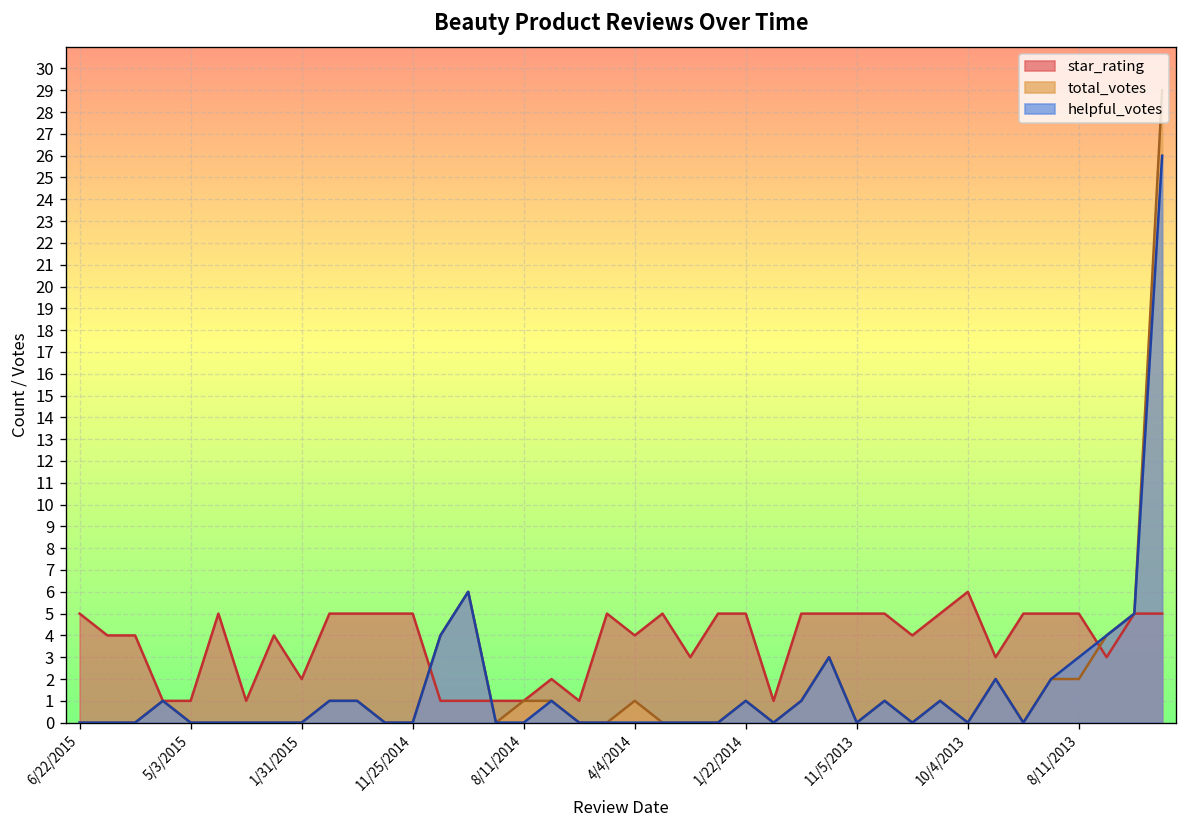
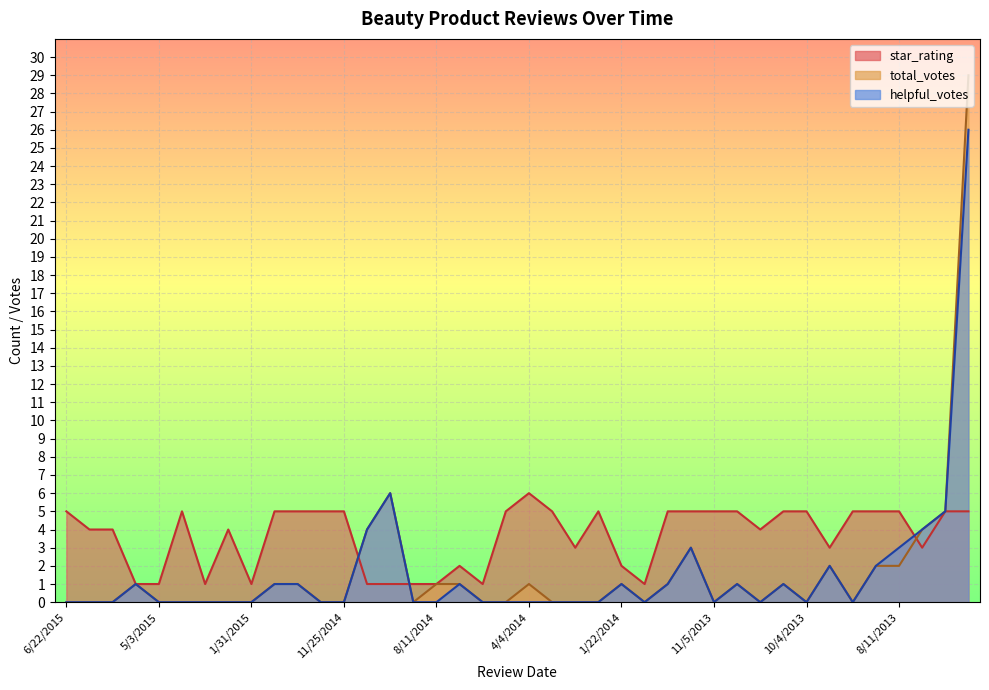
star_rating, 1/31/2015: 2 -> 1
star_rating, 4/4/2014: 4 -> 6
star_rating, 1/22/2014: 5 -> 2
star_rating, 10/4/2013: 6 -> 5
